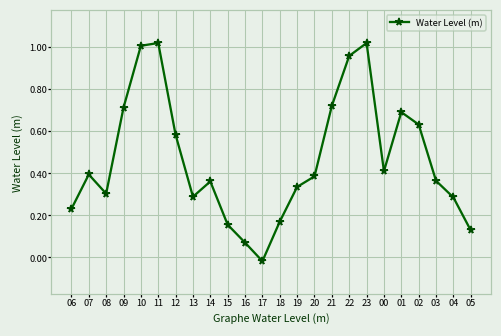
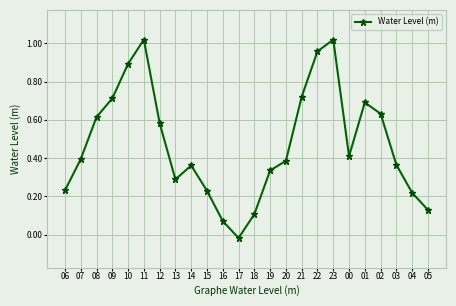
08: 0.30 -> 0.61
10: 1.01 -> 0.89
15: 0.16 -> 0.23
18: 0.17 -> 0.11
04: 0.29 -> 0.22
